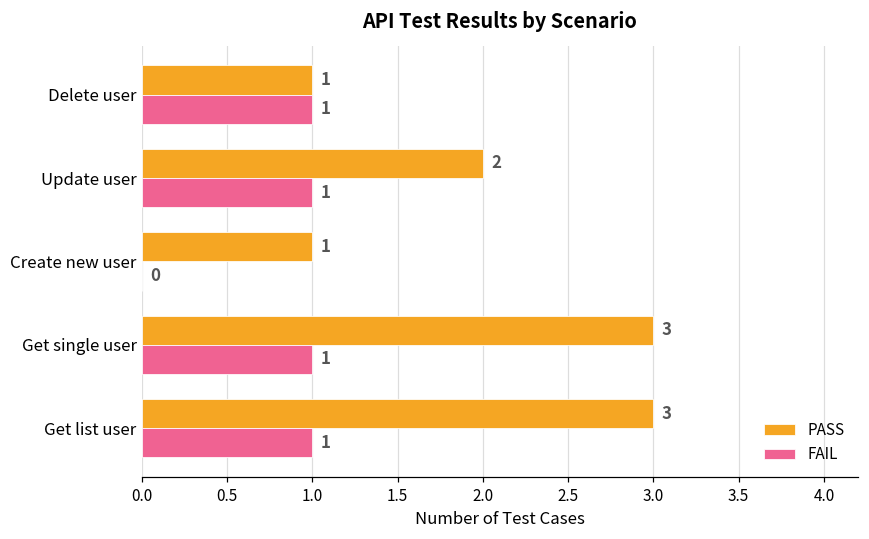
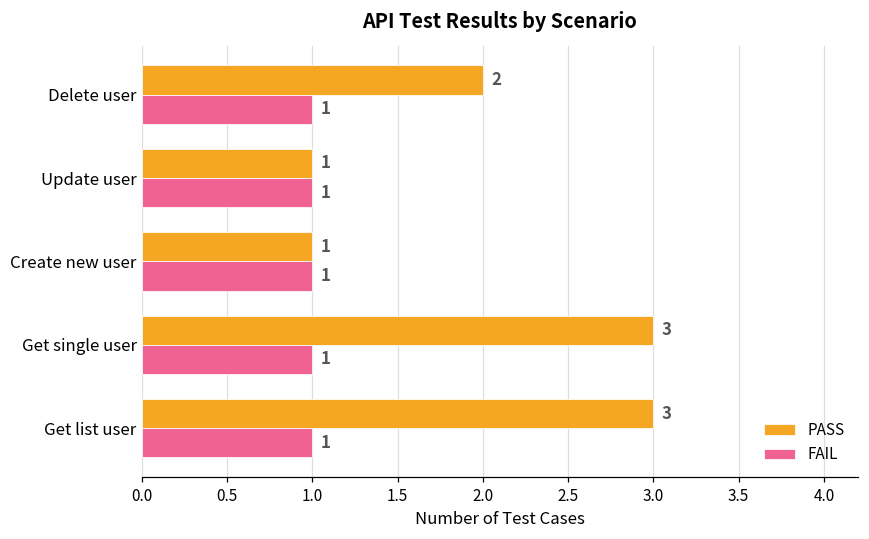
PASS, Delete user: 1 -> 2
PASS, Update user: 2 -> 1
FAIL, Create new user: 0 -> 1
